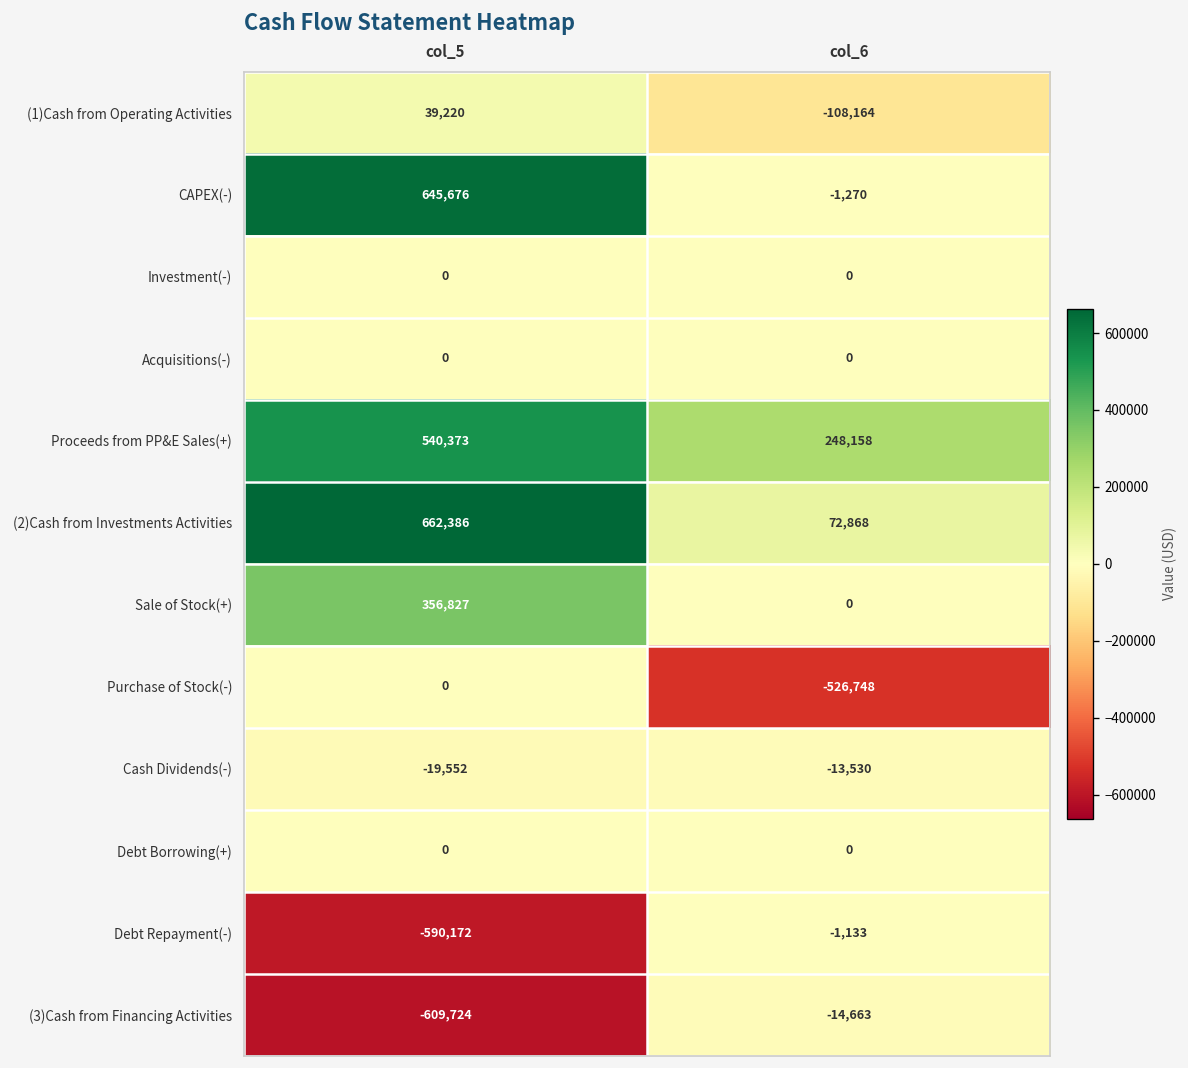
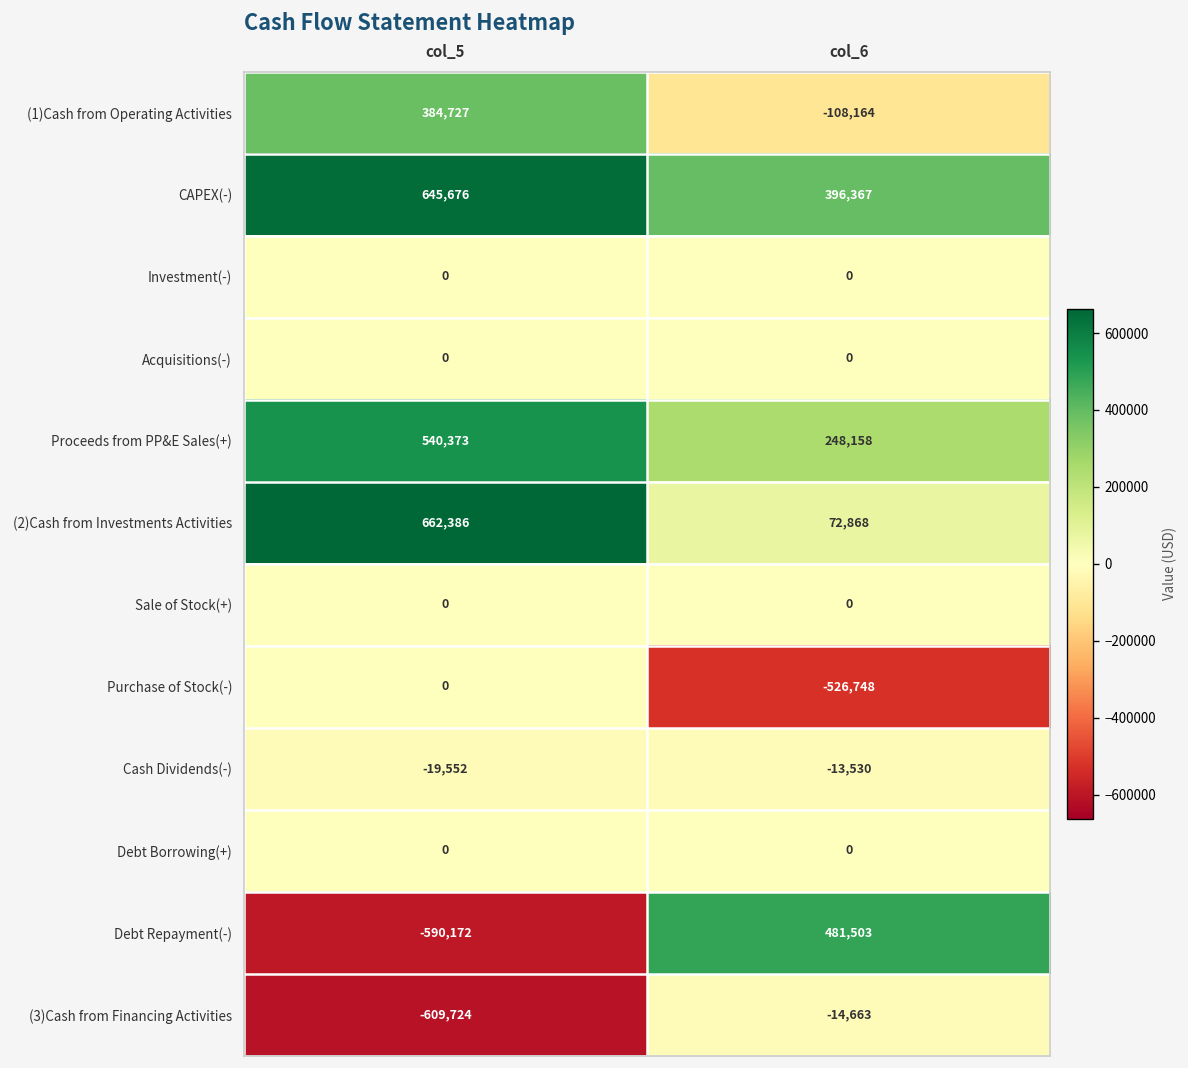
(1)Cash from Operating Activities, col_5: 39,220 -> 384,727
CAPEX(-), col_6: -1,270 -> 396,367
Sale of Stock(+), col_5: 356,827 -> 0
Debt Repayment(-), col_6: -1,133 -> 481,503
